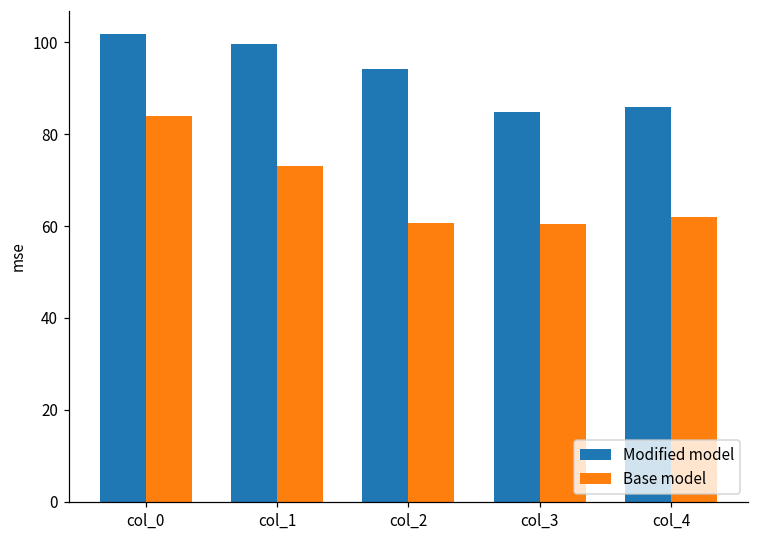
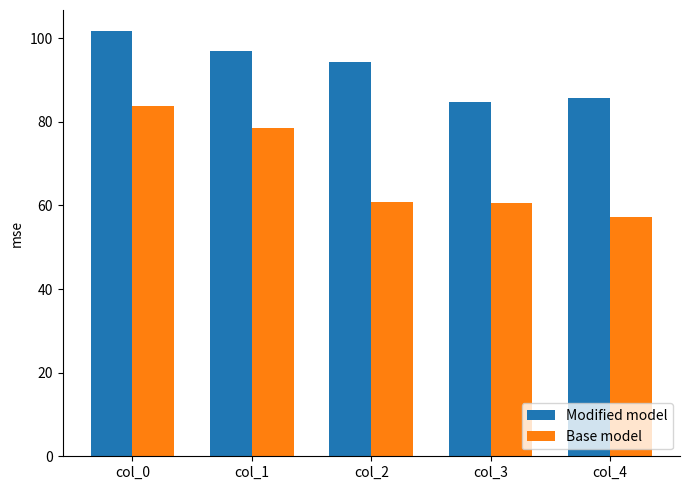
Modified model, col_1: 100 -> 97
Base model, col_1: 73 -> 79
Base model, col_4: 62 -> 57
